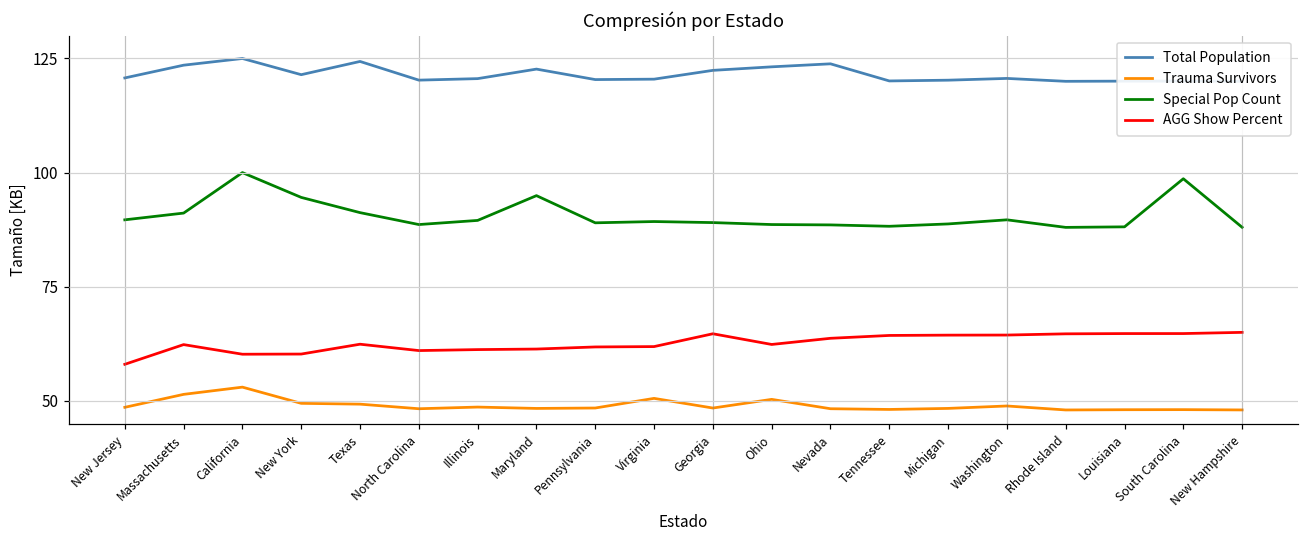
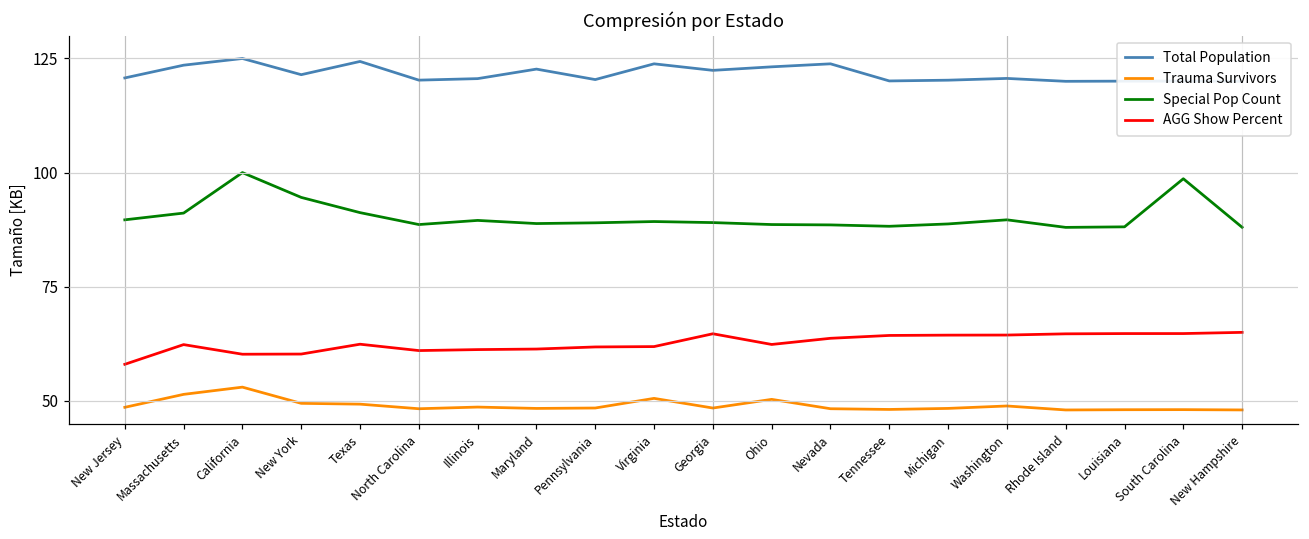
Special Pop Count, Maryland: 95 -> 89
Total Population, Virginia: 120 -> 124
